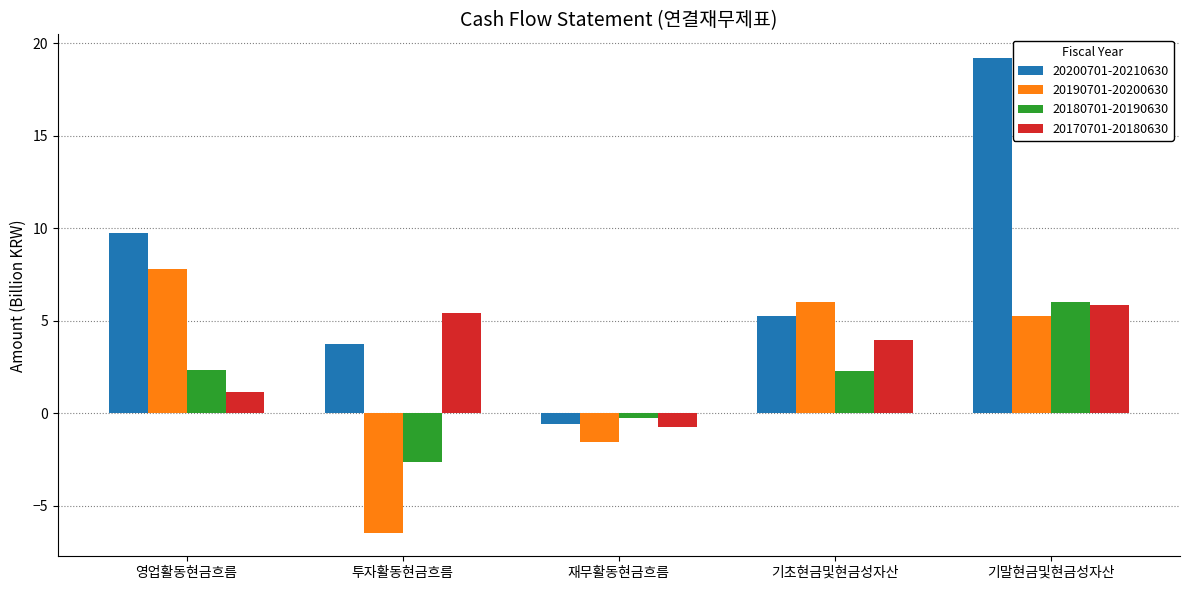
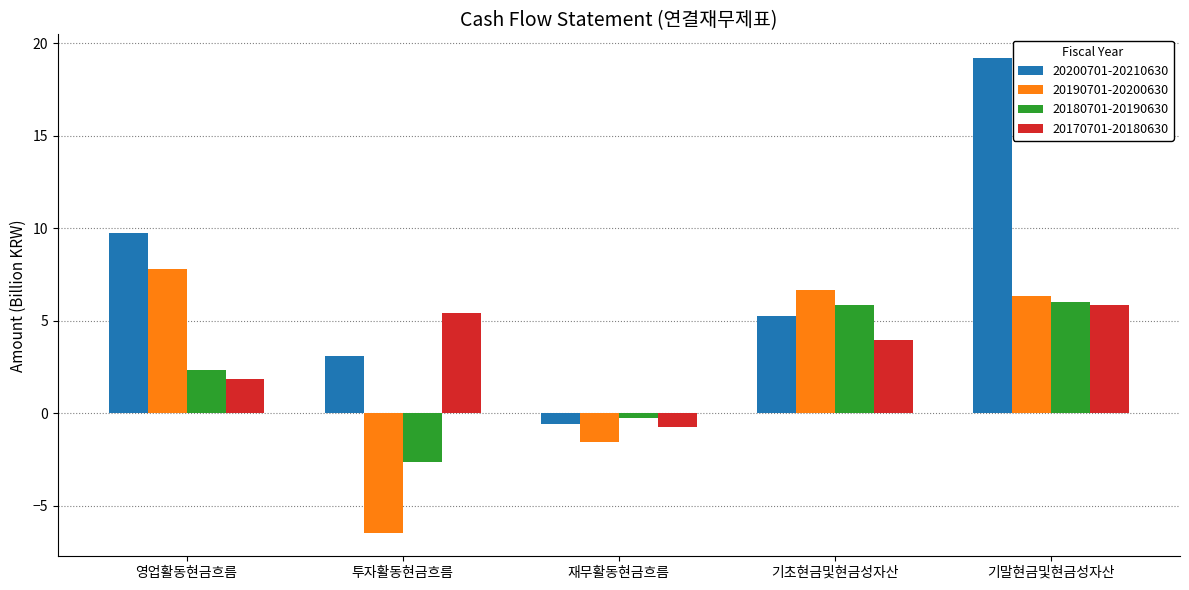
20170701-20180630, 영업활동현금흐름: 1.1 -> 1.8
20200701-20210630, 투자활동현금흐름: 3.8 -> 3.1
20190701-20200630, 기초현금및현금성자산: 6.0 -> 6.6
20180701-20190630, 기초현금및현금성자산: 2.3 -> 5.9
20190701-20200630, 기말현금및현금성자산: 5.3 -> 6.4
